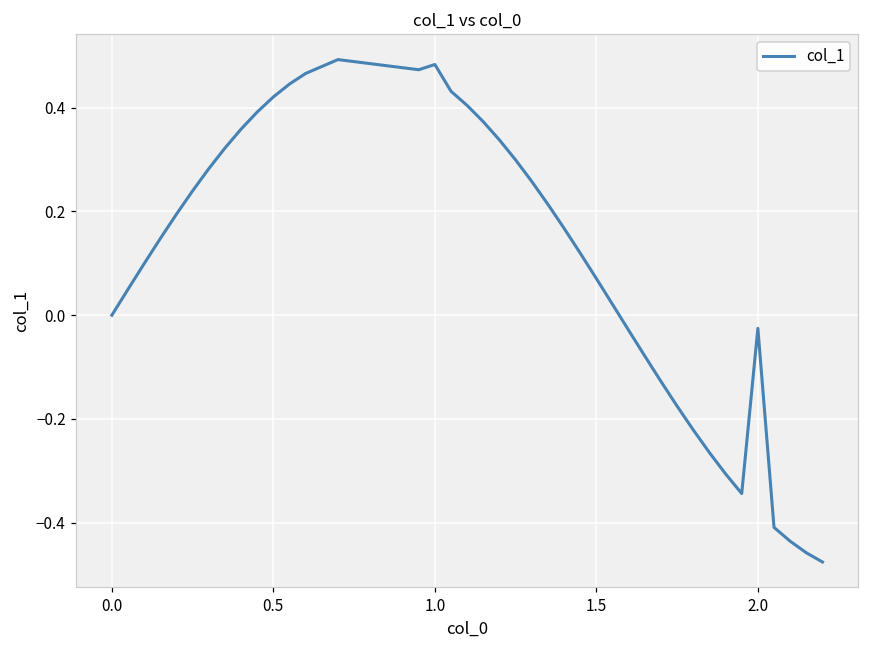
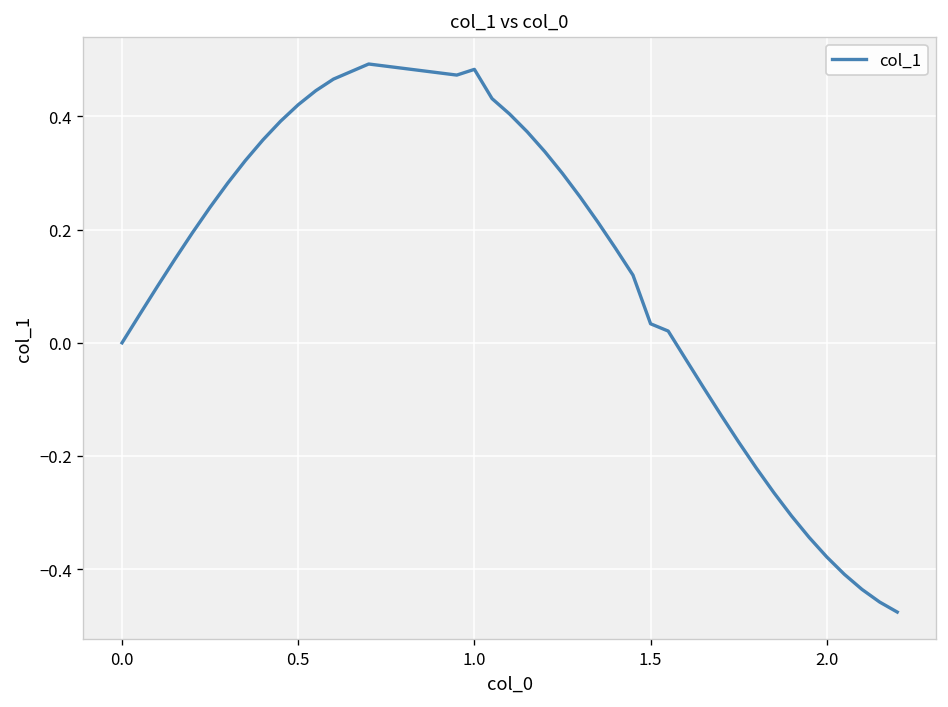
1.5: 0.07 -> 0.03
2.0: -0.03 -> -0.38
